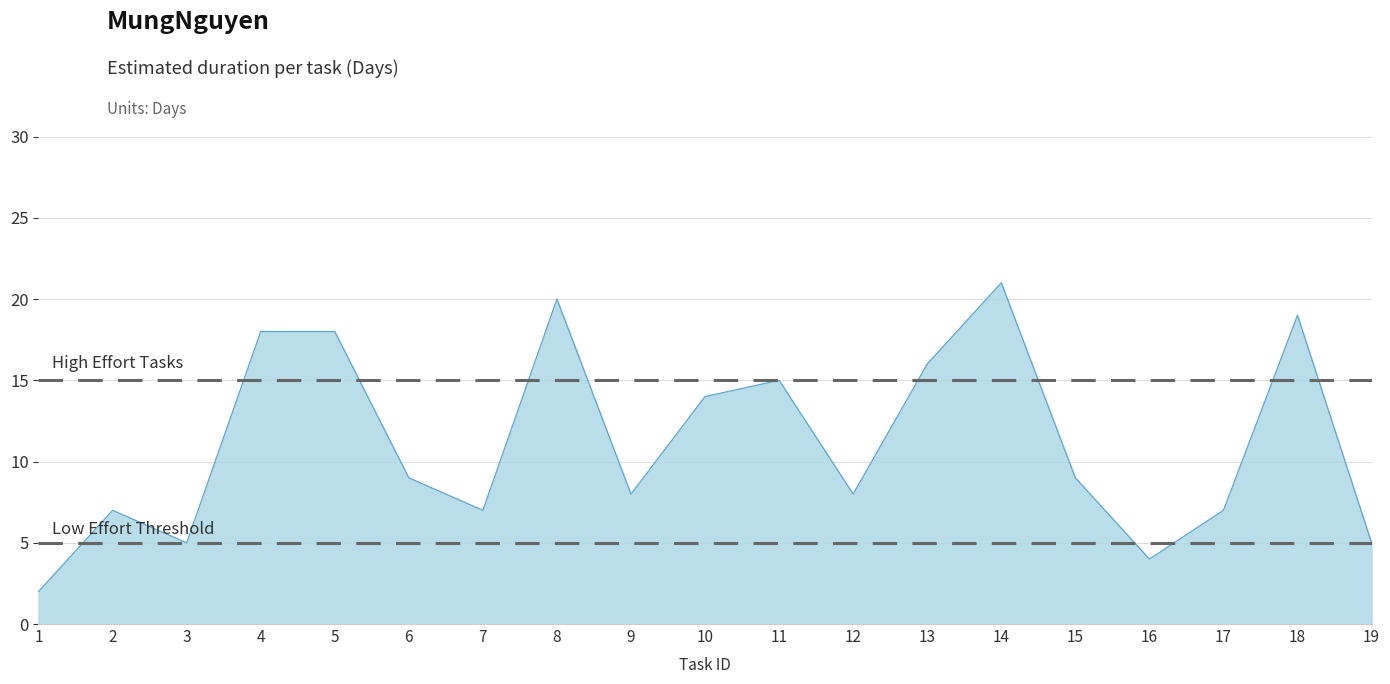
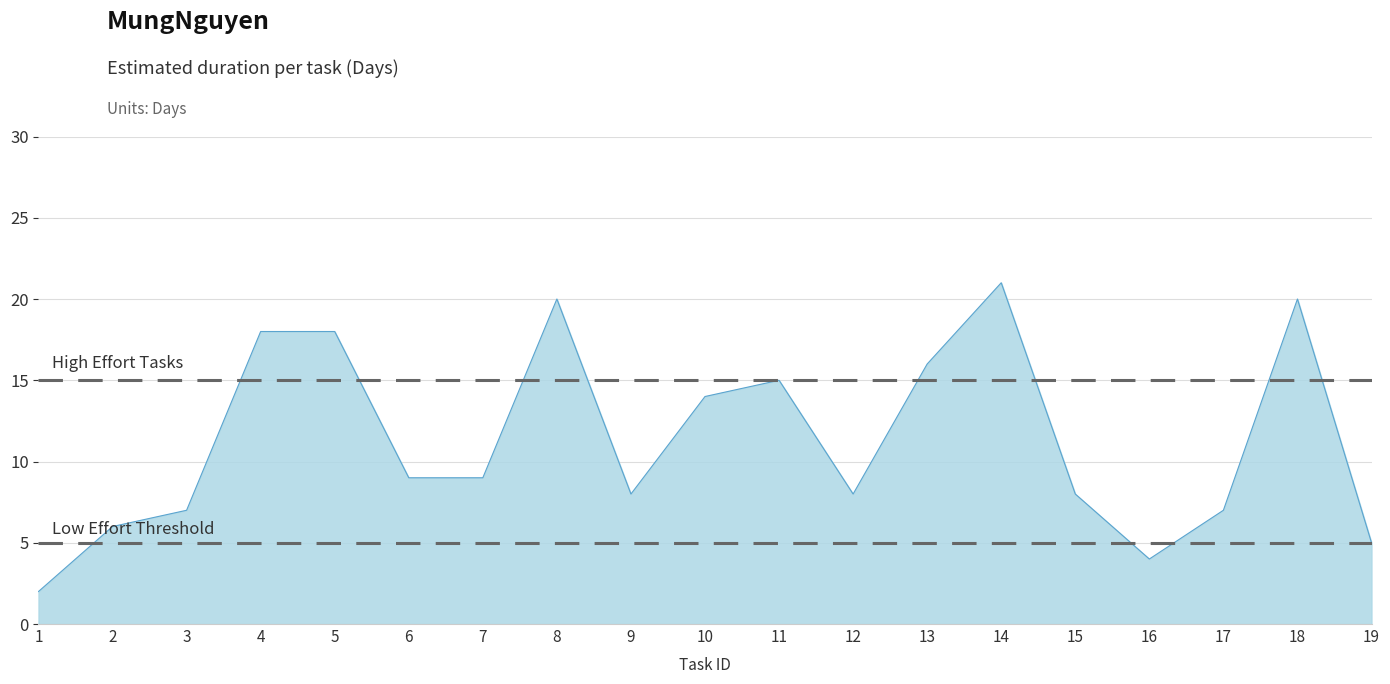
2: 7 -> 6
3: 5 -> 7
7: 7 -> 9
15: 9 -> 8
18: 19 -> 20
